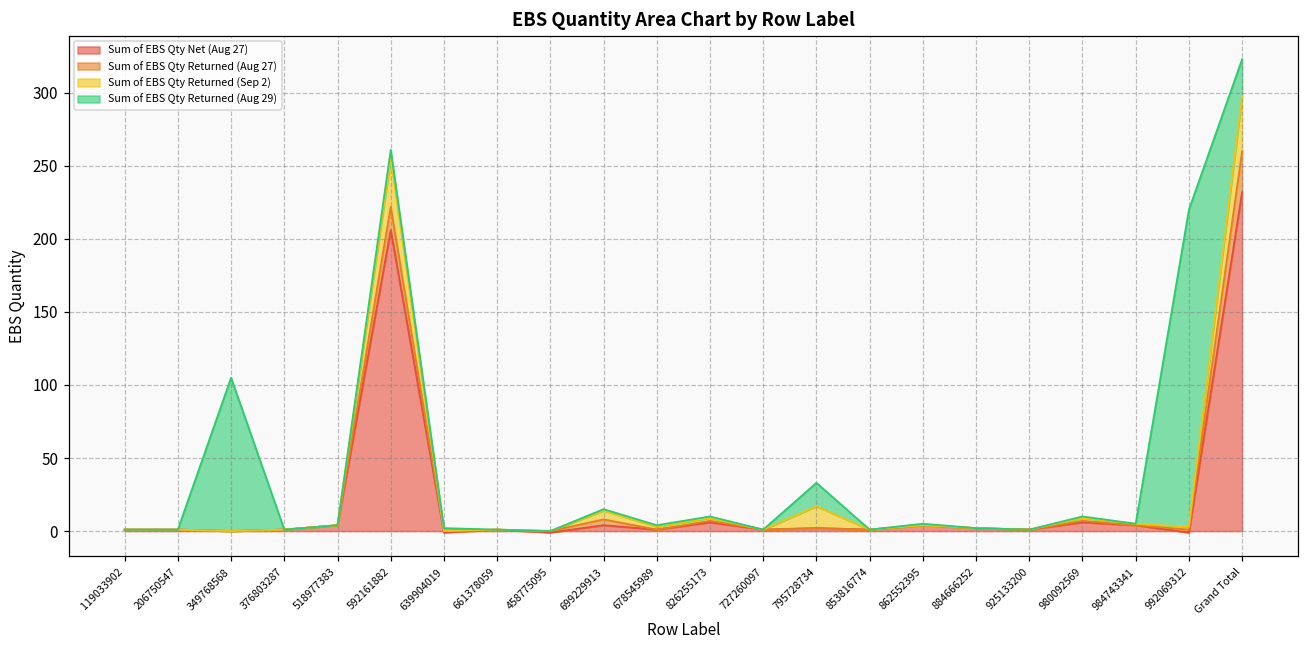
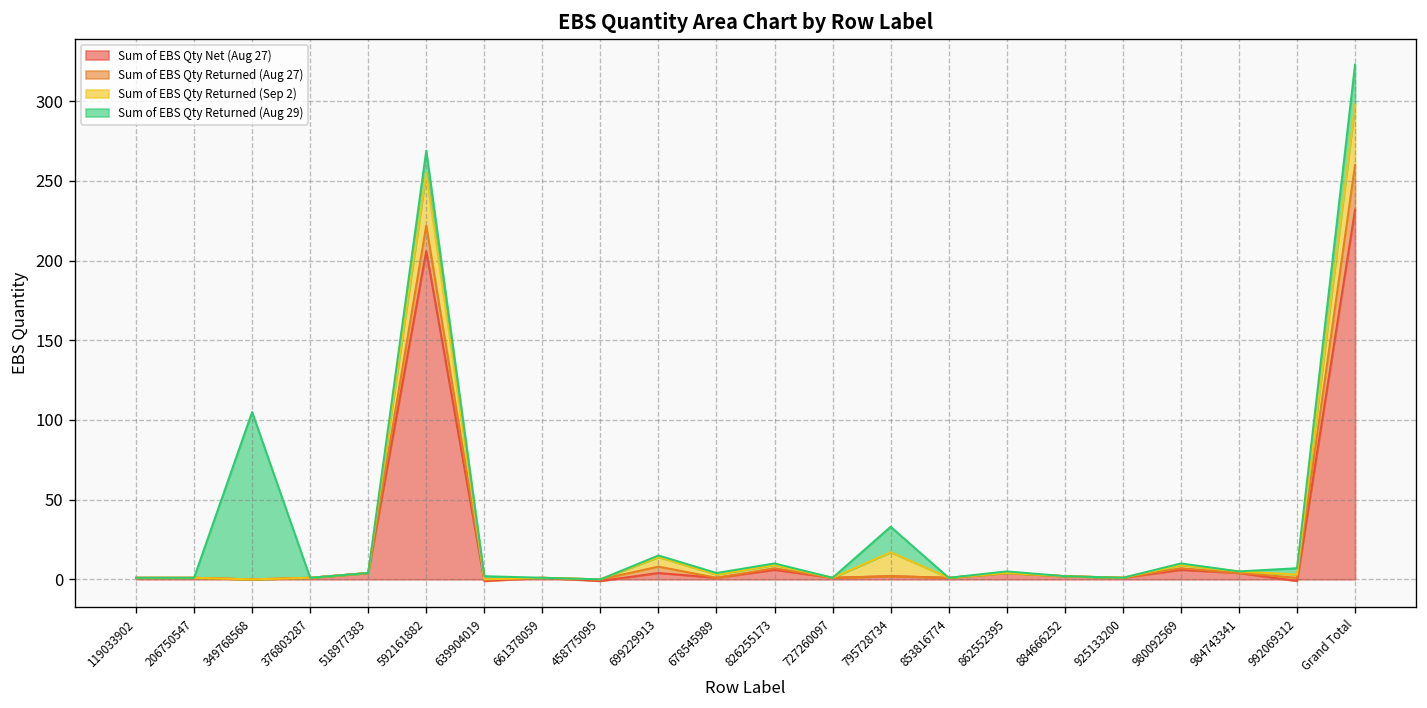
Sum of EBS Qty Returned (Aug 29), 592161882: 6 -> 14
Sum of EBS Qty Returned (Aug 29), 992069312: 217 -> 4
